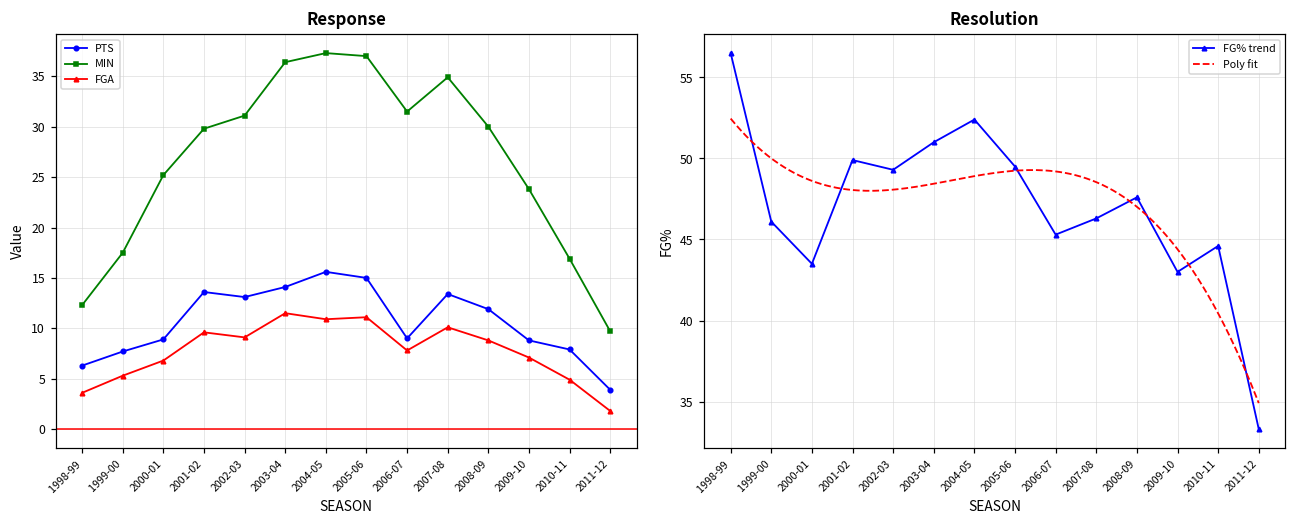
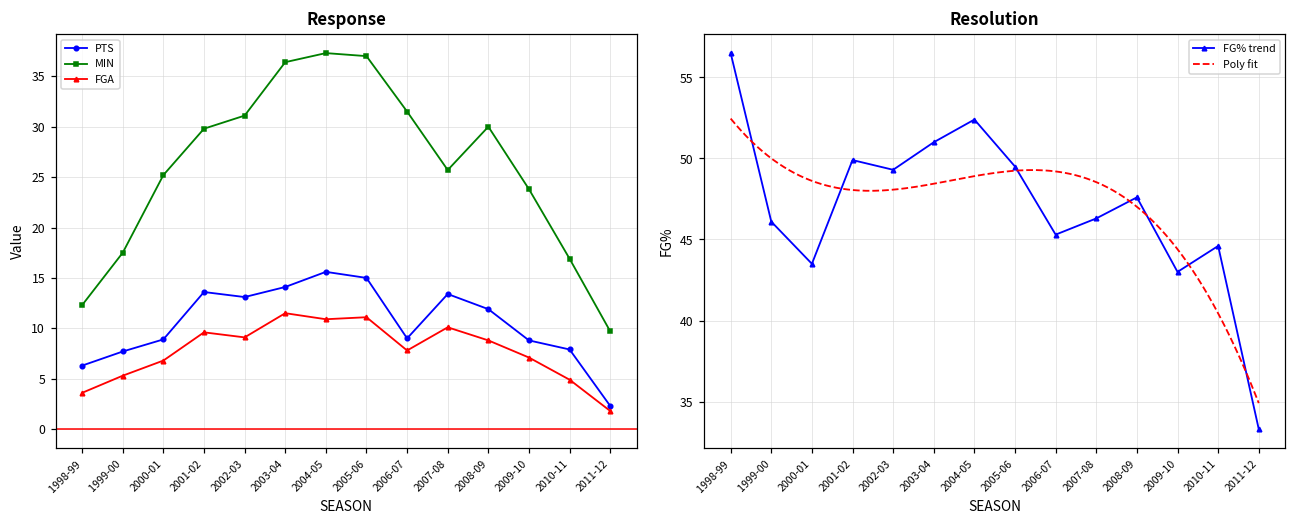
Response, MIN, 2007-08: 35 -> 26
Response, PTS, 2011-12: 4 -> 2
